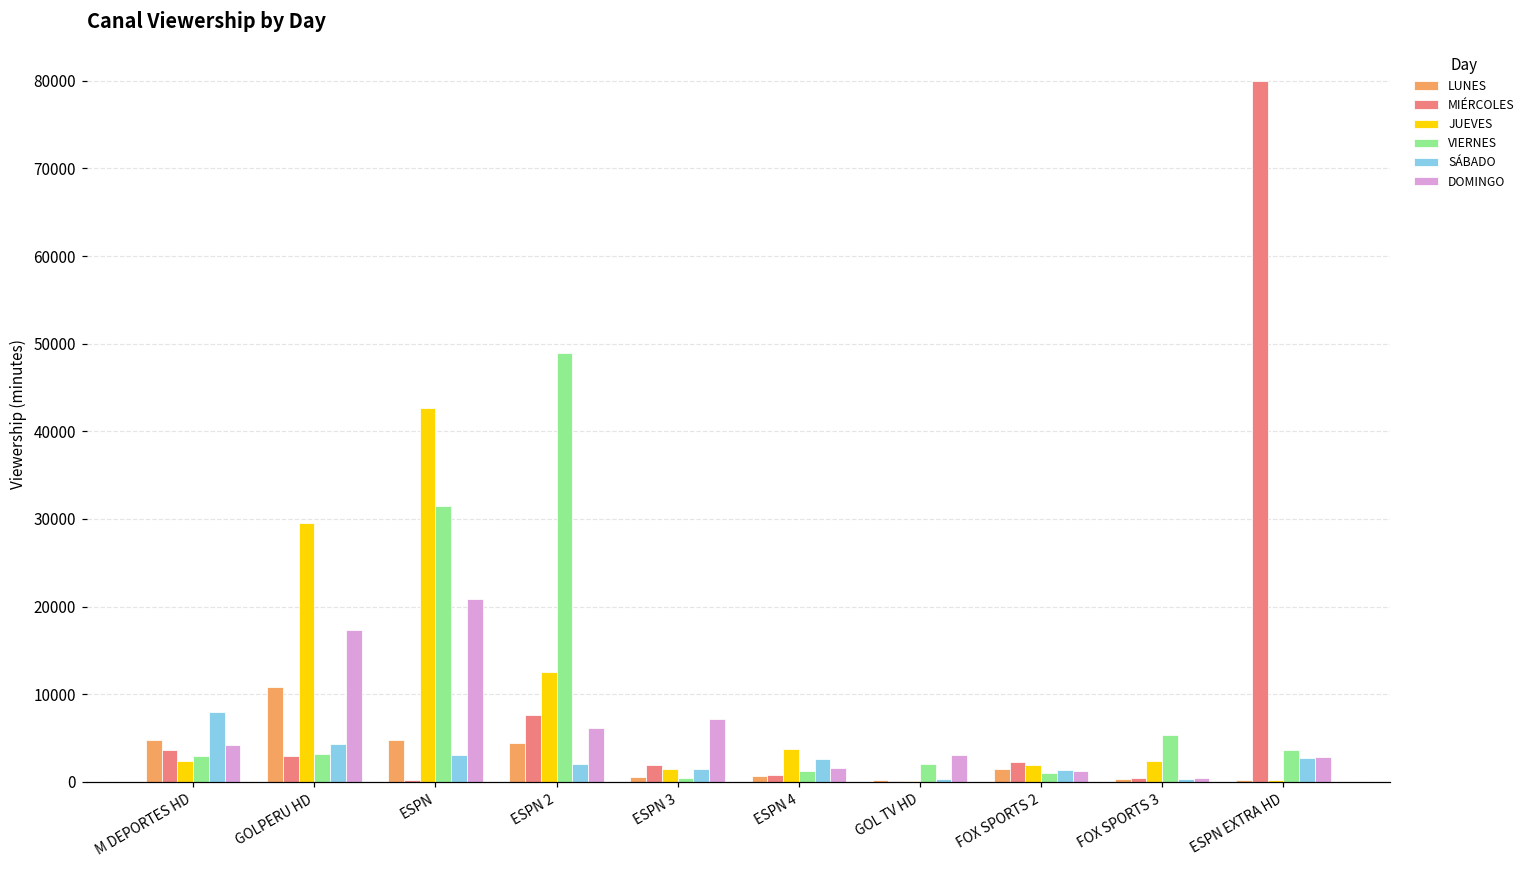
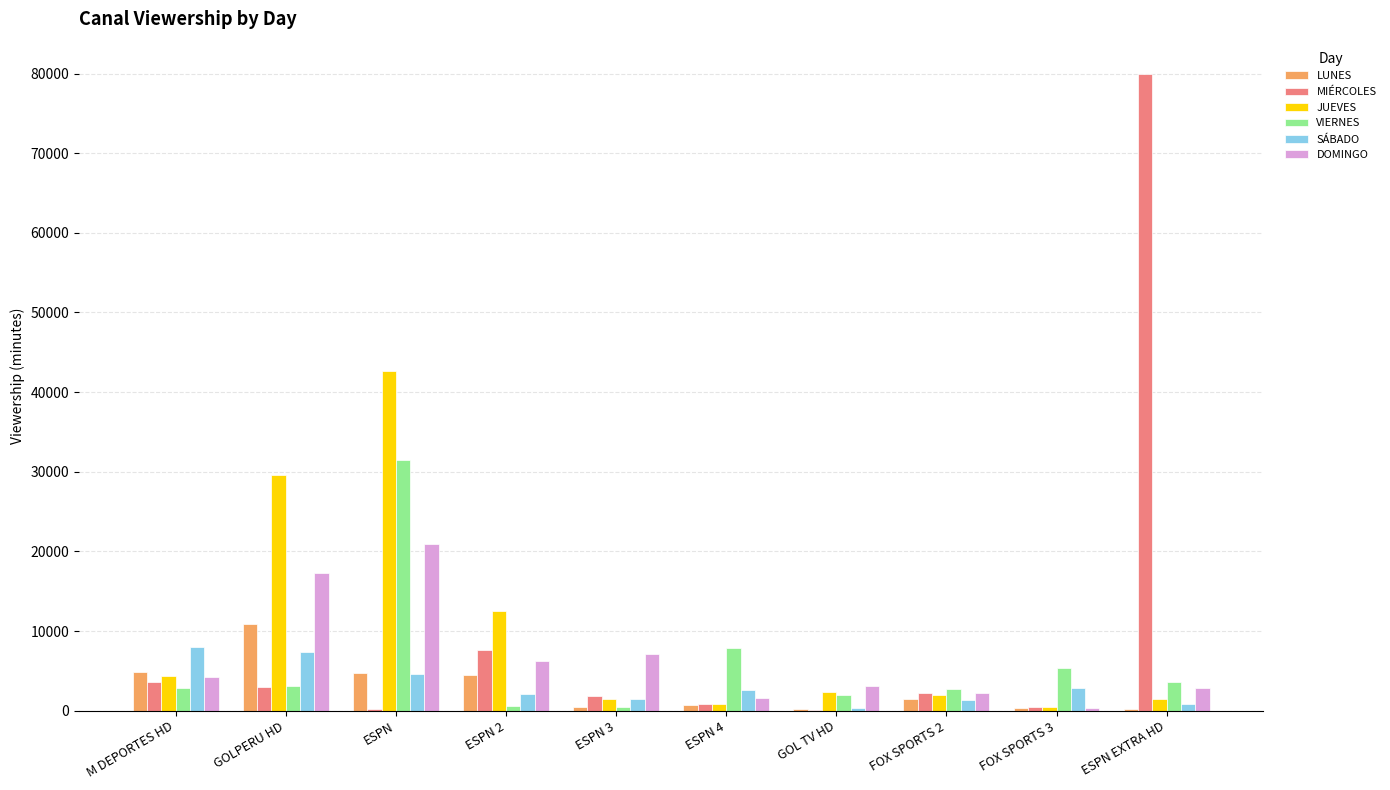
JUEVES, M DEPORTES HD: 2000 -> 4000
SÁBADO, GOLPERU HD: 4000 -> 7000
SÁBADO, ESPN: 3000 -> 5000
VIERNES, ESPN 2: 49000 -> 1000
JUEVES, ESPN 4: 4000 -> 1000
VIERNES, ESPN 4: 1000 -> 8000
JUEVES, GOL TV HD: 0 -> 2000
VIERNES, FOX SPORTS 2: 1000 -> 3000
DOMINGO, FOX SPORTS 2: 1000 -> 2000
JUEVES, FOX SPORTS 3: 2000 -> 1000
SÁBADO, FOX SPORTS 3: 0 -> 3000
JUEVES, ESPN EXTRA HD: 0 -> 2000
SÁBADO, ESPN EXTRA HD: 3000 -> 1000
